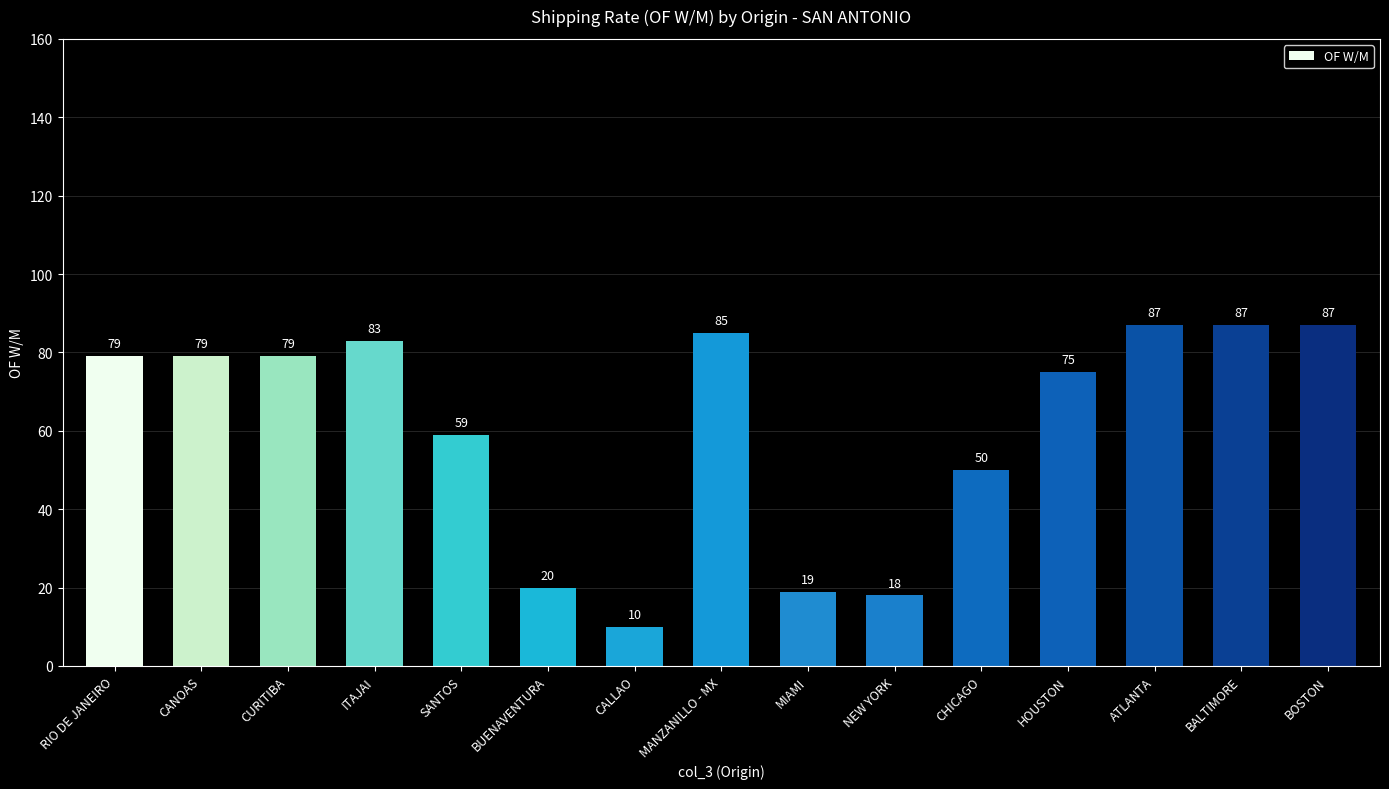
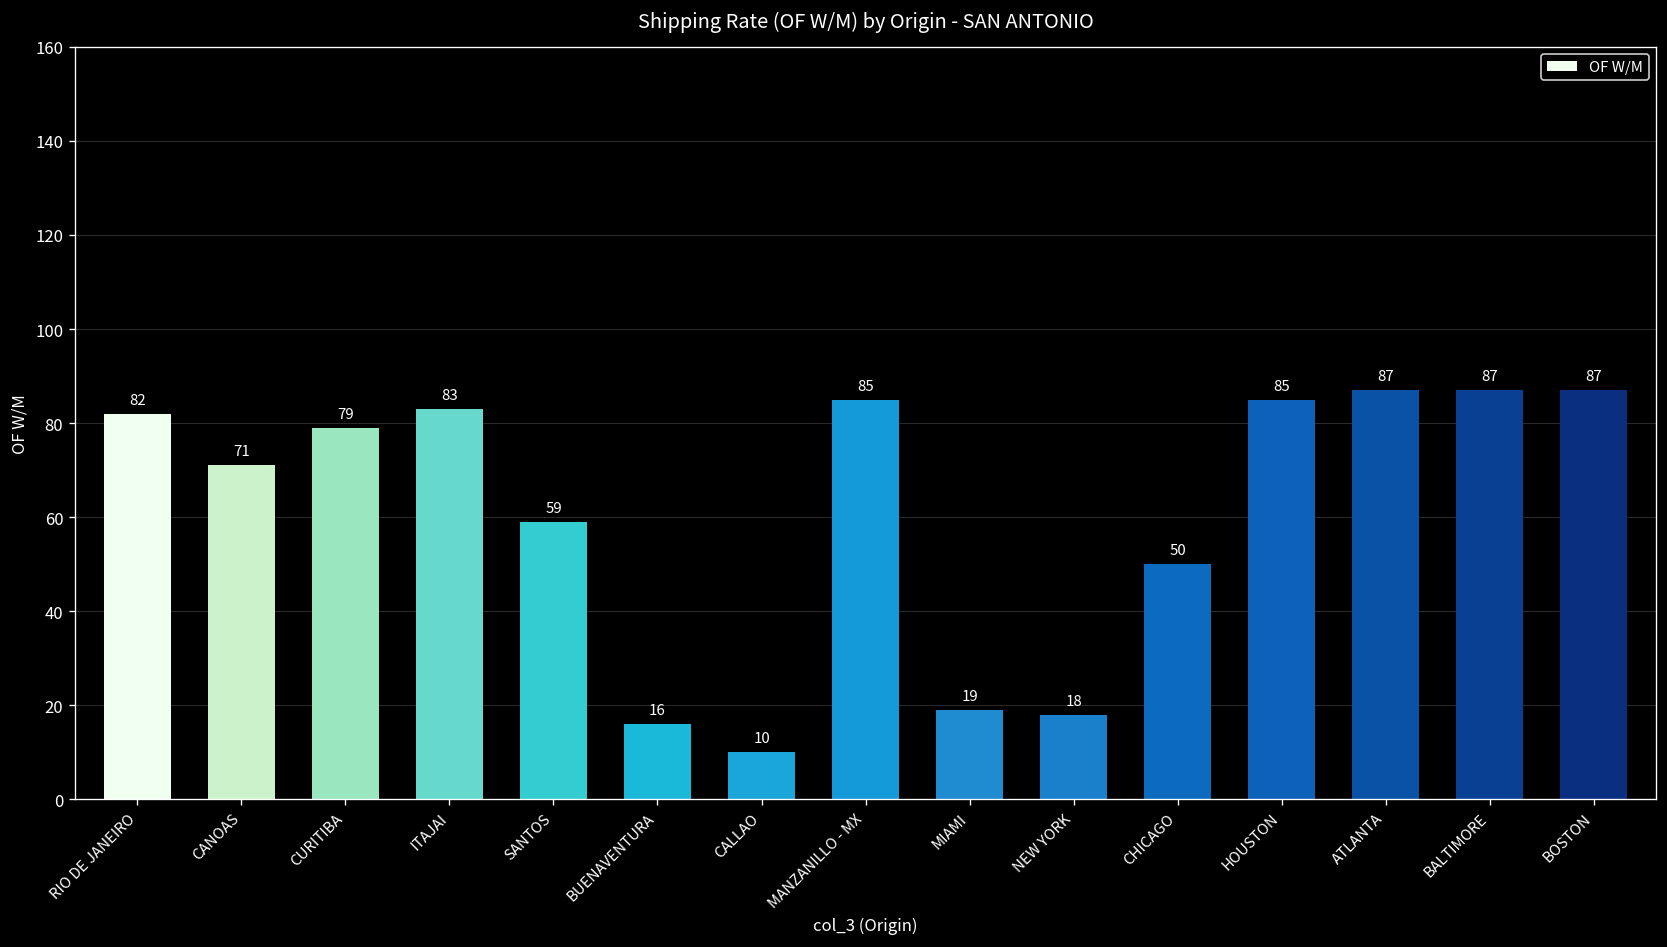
RIO DE JANEIRO: 79 -> 82
CANOAS: 79 -> 71
BUENAVENTURA: 20 -> 16
HOUSTON: 75 -> 85
